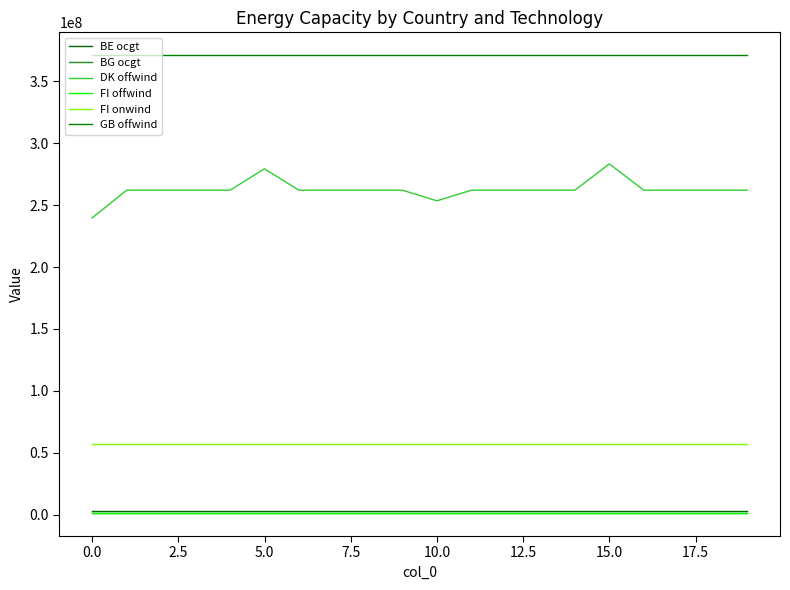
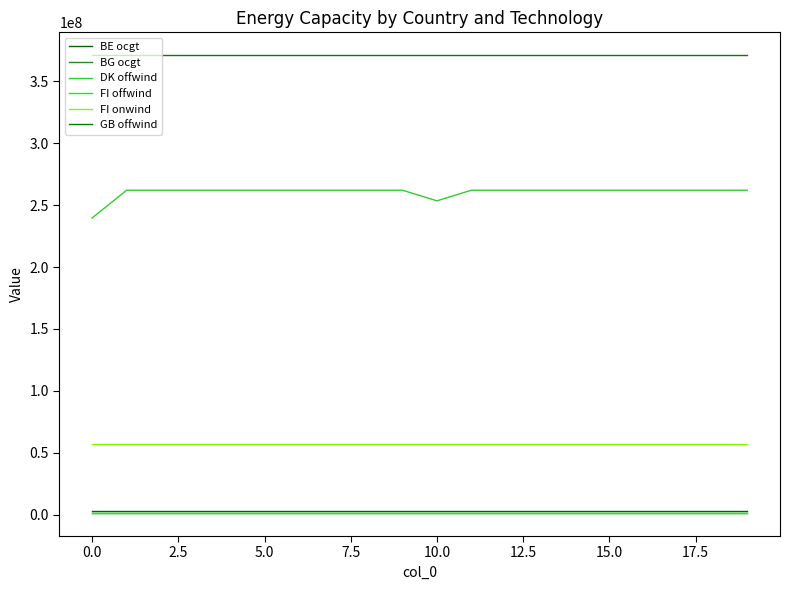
DK offwind, 5.0: 279000000 -> 262000000
DK offwind, 15.0: 283000000 -> 262000000
